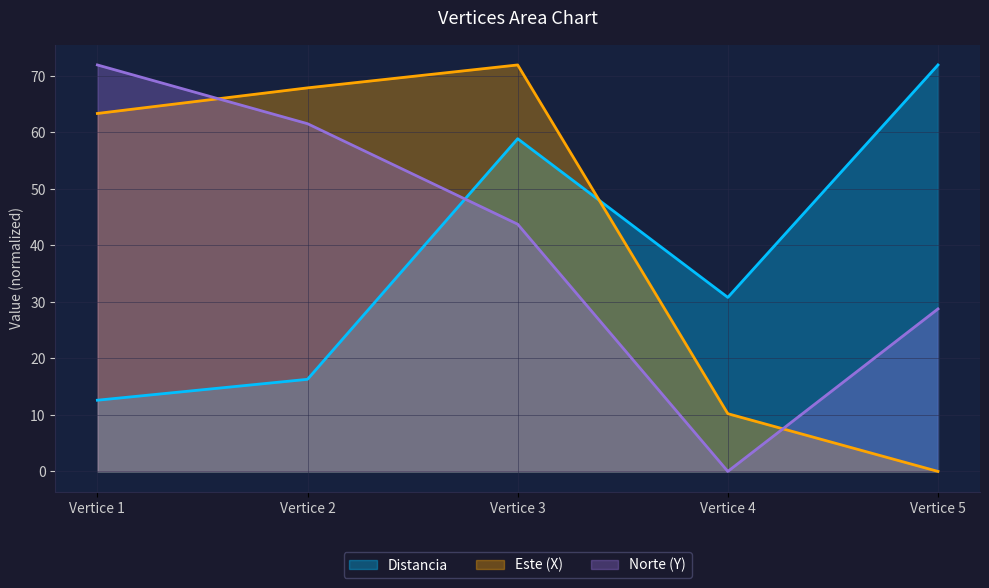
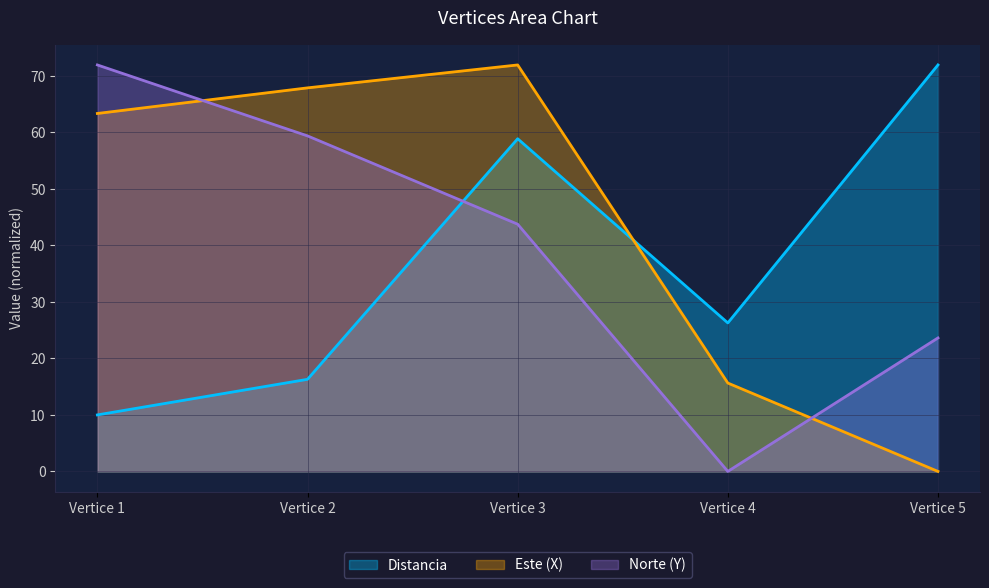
Distancia, Vertice 1: 13 -> 10
Norte (Y), Vertice 2: 62 -> 59
Distancia, Vertice 4: 31 -> 26
Este (X), Vertice 4: 10 -> 16
Norte (Y), Vertice 5: 29 -> 24
